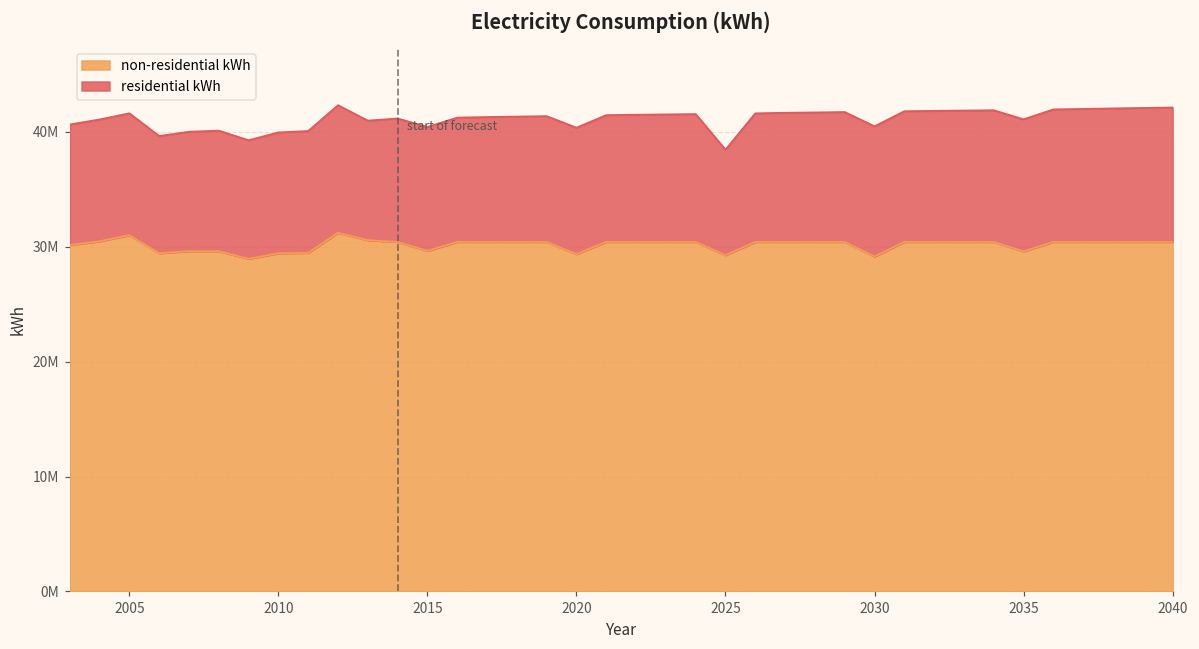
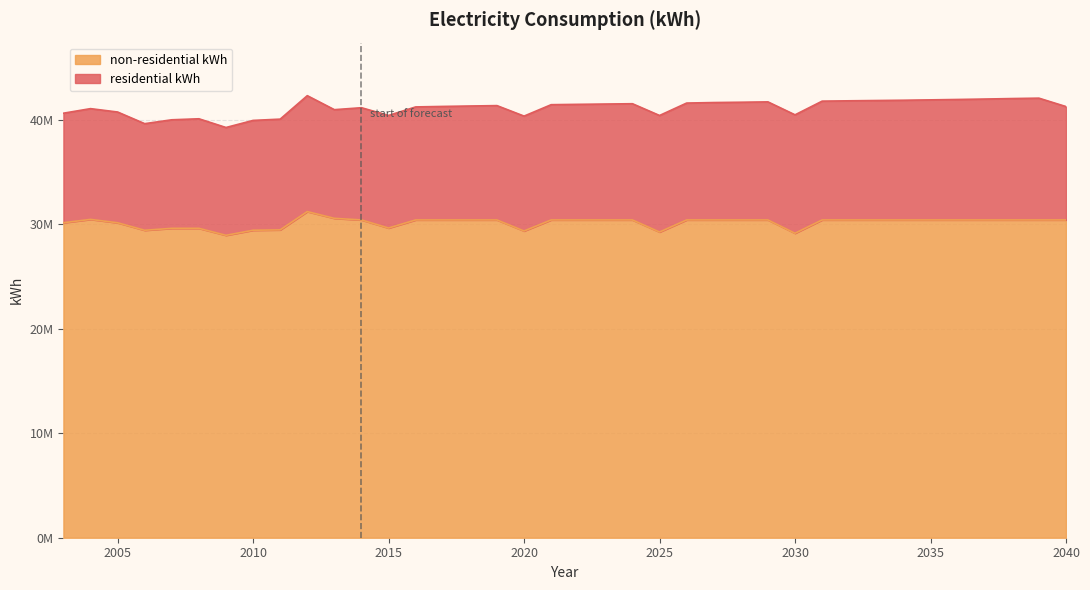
non-residential kWh, 2005: 31000000 -> 30200000
residential kWh, 2025: 9200000 -> 11200000
non-residential kWh, 2035: 29600000 -> 30400000
residential kWh, 2040: 11700000 -> 10900000
